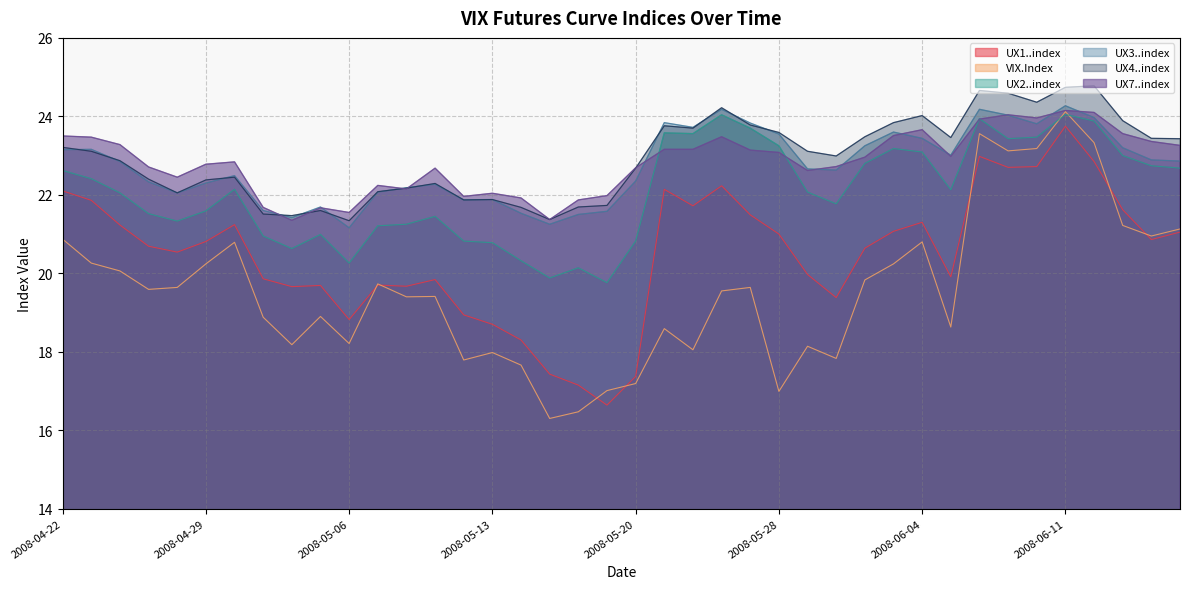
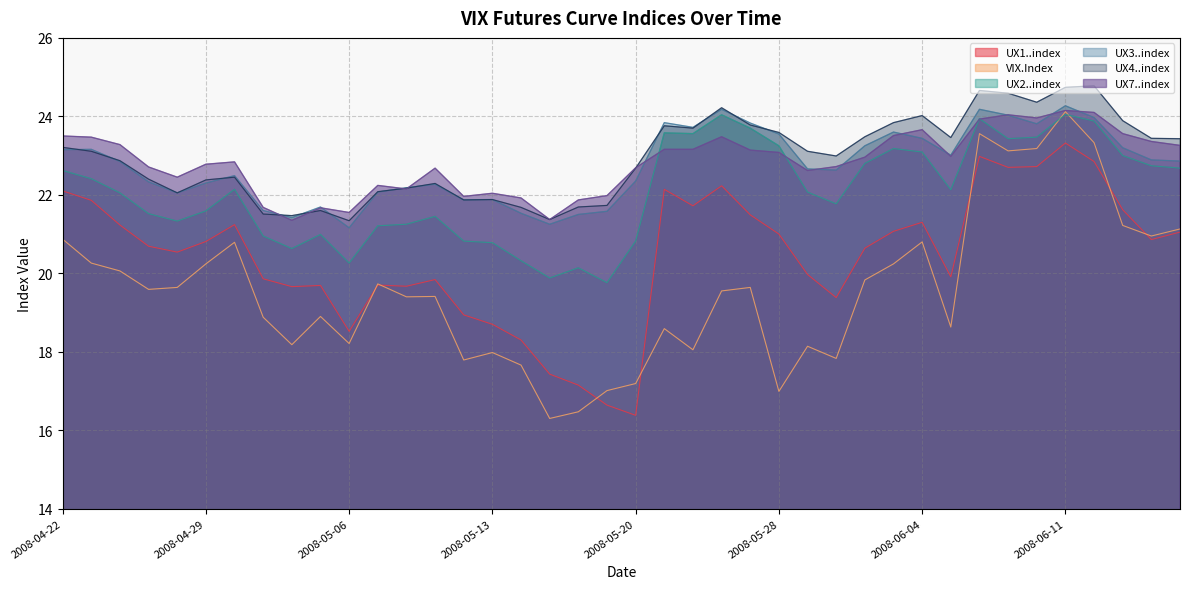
UX1..index, 2008-05-06: 18.8 -> 18.5
UX1..index, 2008-05-20: 17.4 -> 16.4
UX1..index, 2008-06-11: 23.8 -> 23.3
